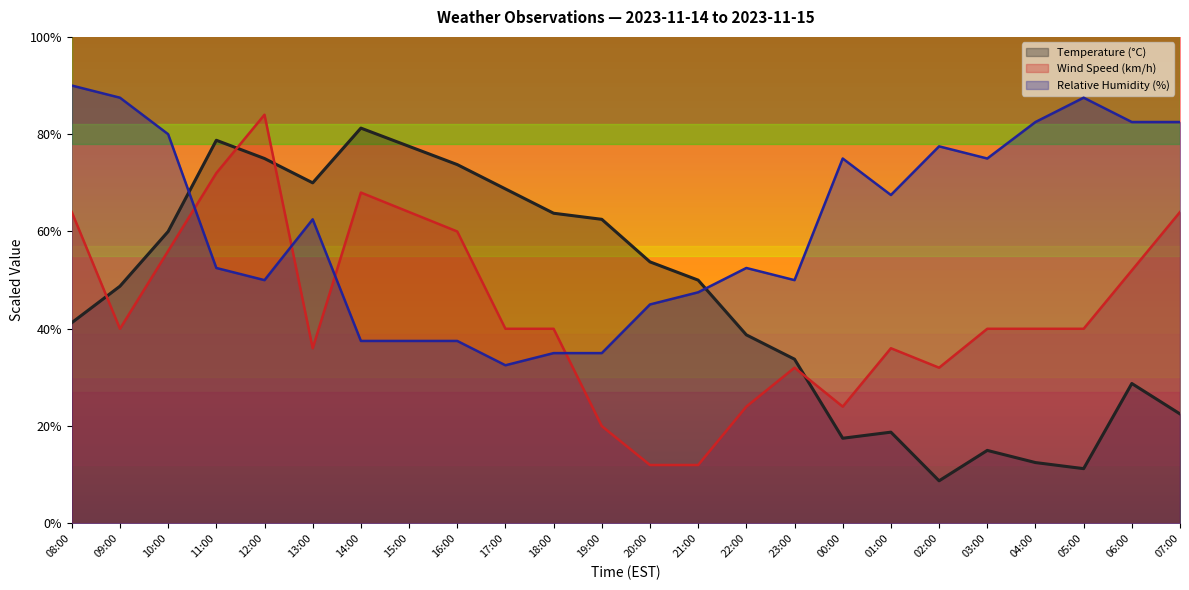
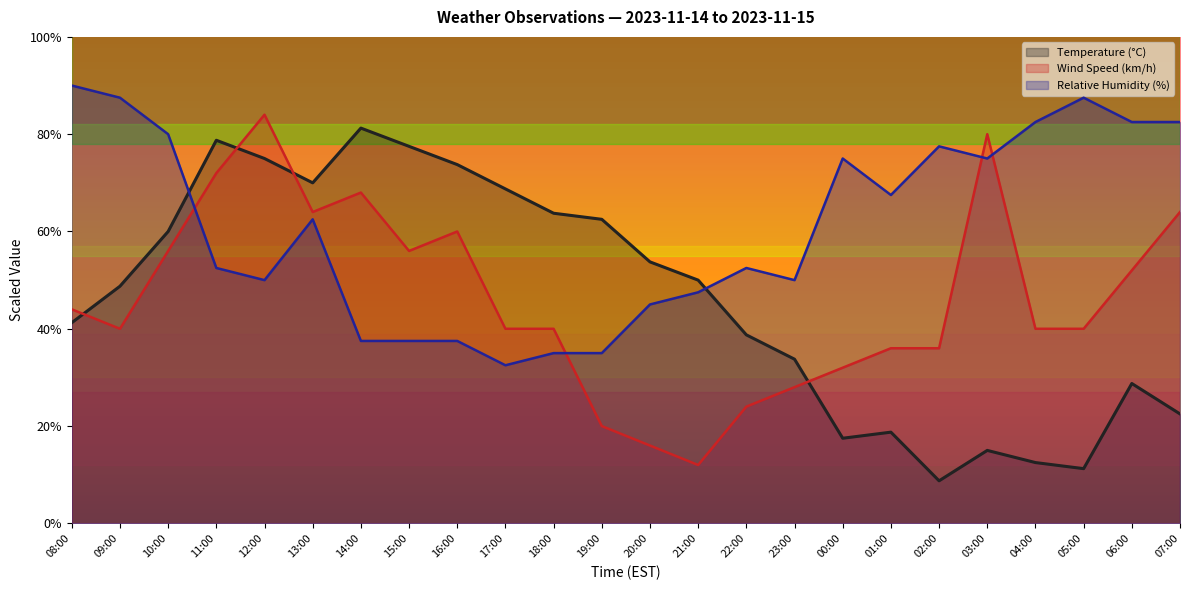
Wind Speed (km/h), 08:00: 64% -> 44%
Wind Speed (km/h), 13:00: 36% -> 64%
Wind Speed (km/h), 15:00: 64% -> 56%
Wind Speed (km/h), 20:00: 12% -> 16%
Wind Speed (km/h), 23:00: 32% -> 28%
Wind Speed (km/h), 00:00: 24% -> 32%
Wind Speed (km/h), 02:00: 32% -> 36%
Wind Speed (km/h), 03:00: 40% -> 80%
